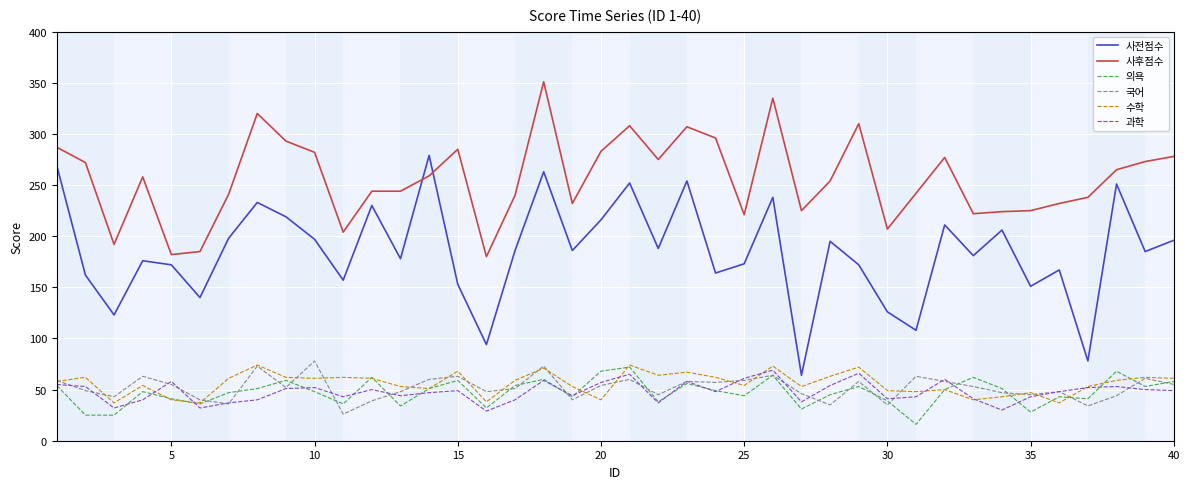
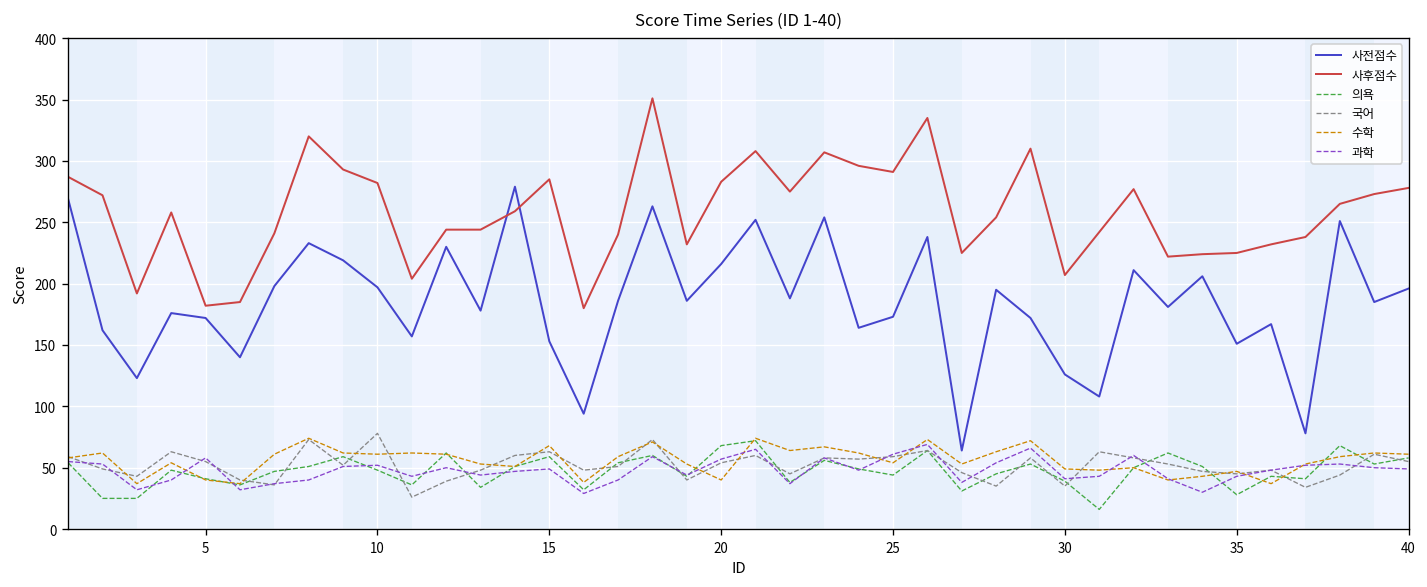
사후점수, 25: 221 -> 291
